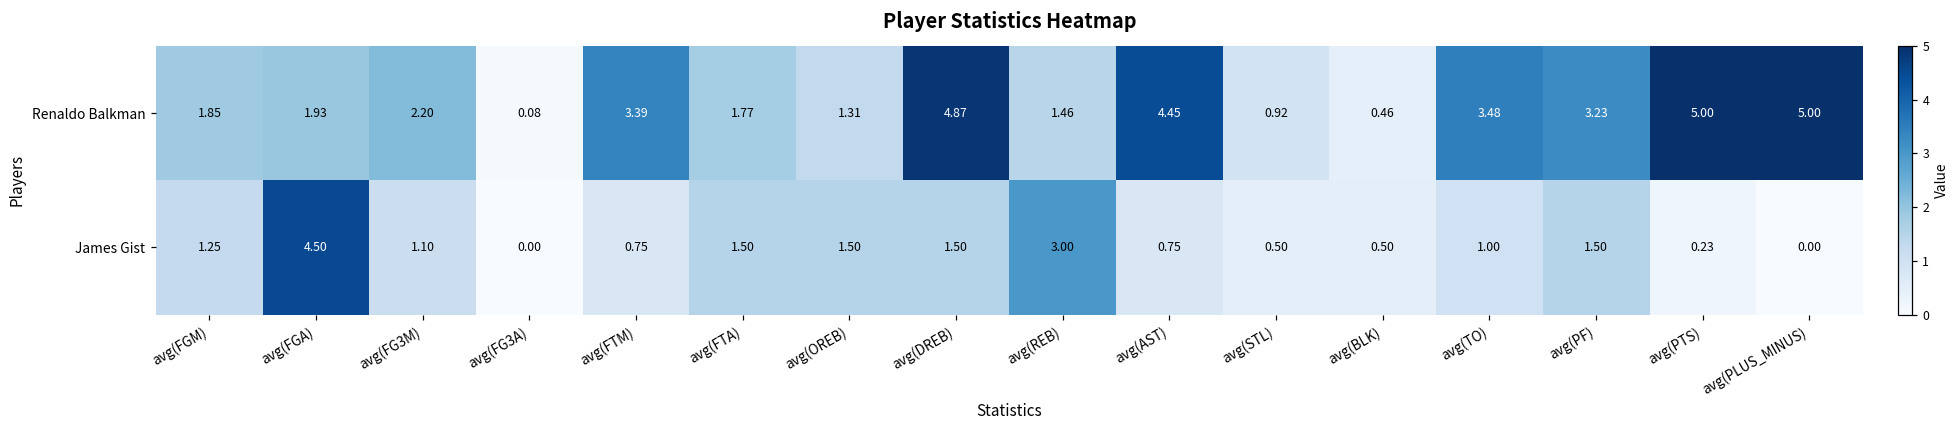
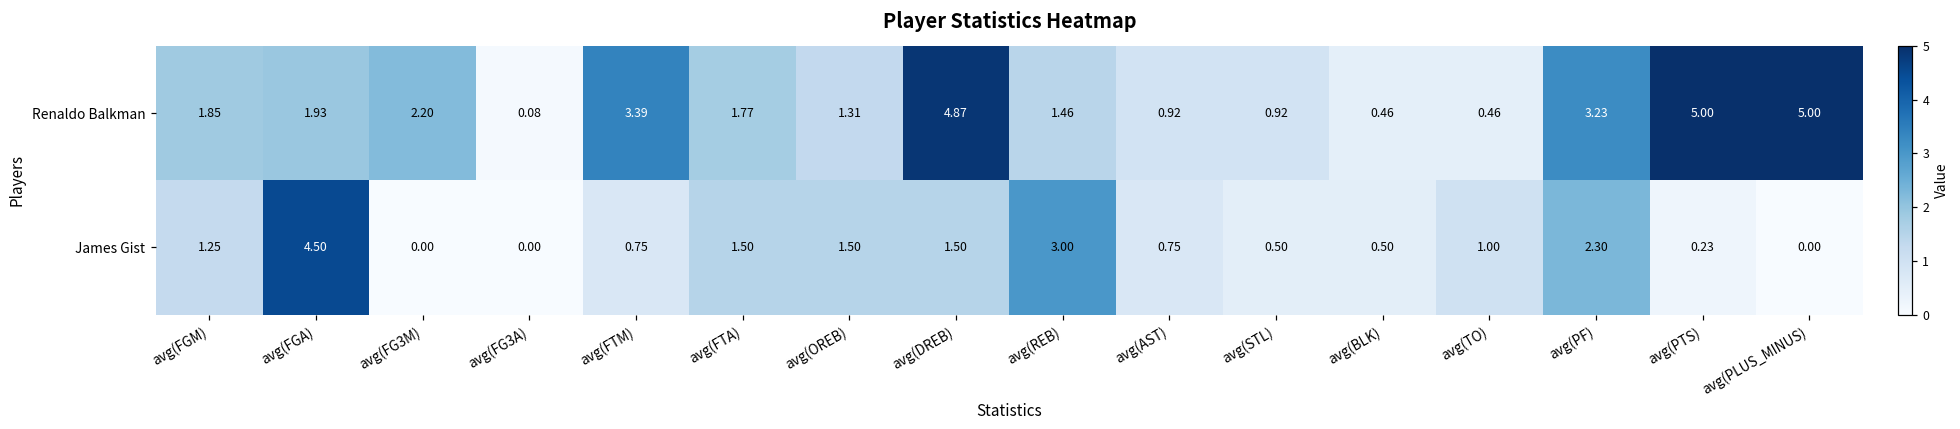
Renaldo Balkman, avg(AST): 4.45 -> 0.92
Renaldo Balkman, avg(TO): 3.48 -> 0.46
James Gist, avg(FG3M): 1.10 -> 0.00
James Gist, avg(PF): 1.50 -> 2.30
